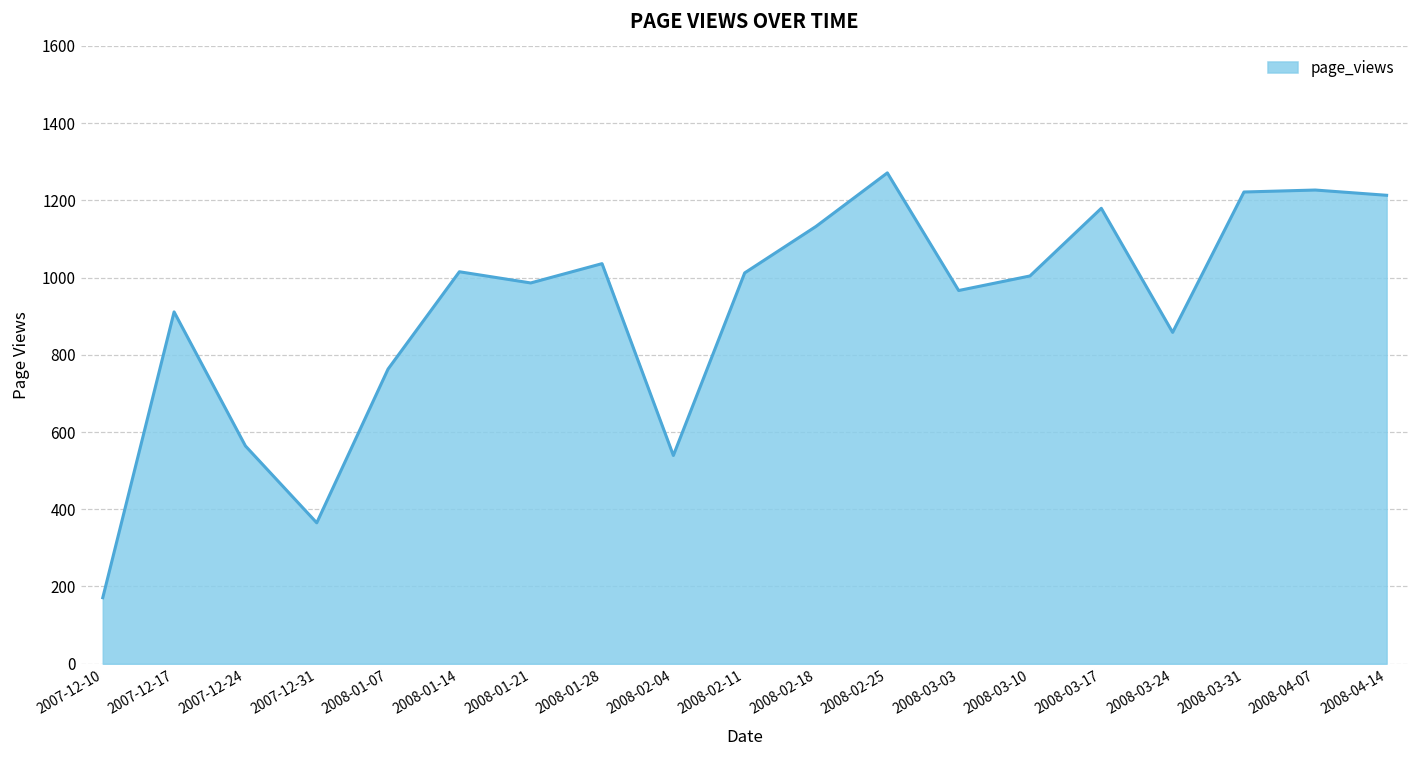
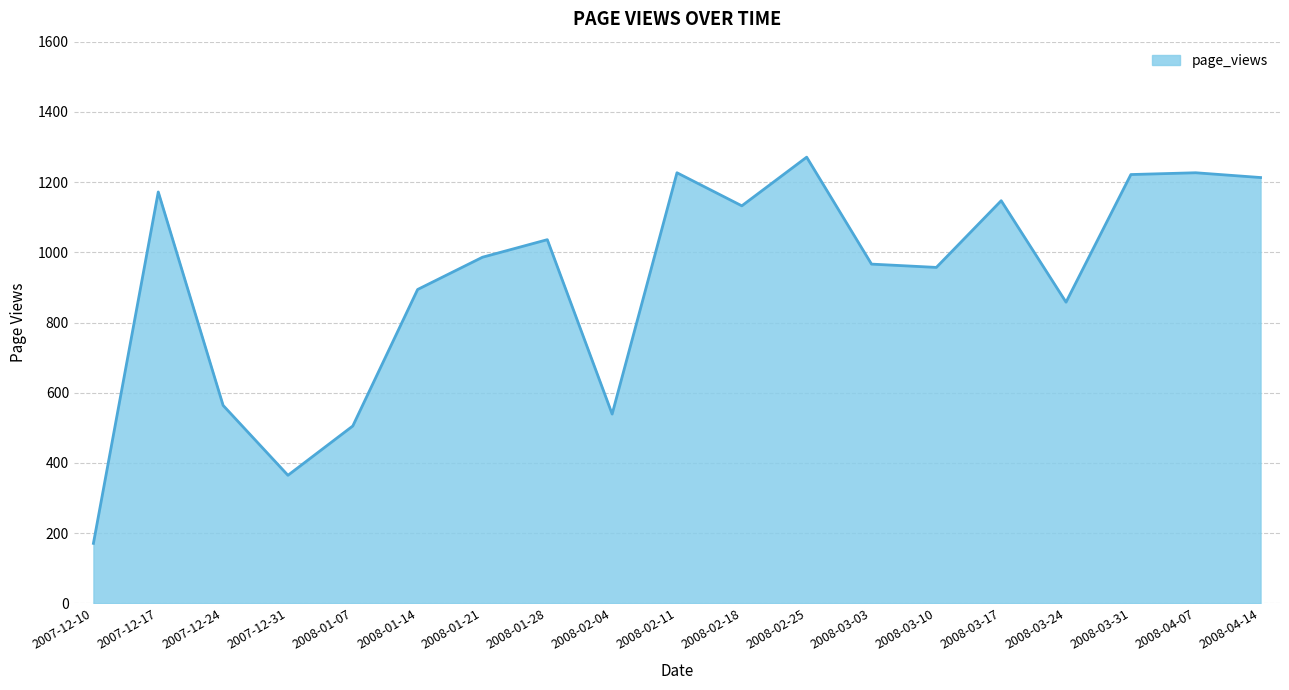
2007-12-17: 910 -> 1170
2008-01-07: 760 -> 510
2008-01-14: 1020 -> 890
2008-02-11: 1010 -> 1230
2008-03-10: 1000 -> 960
2008-03-17: 1180 -> 1150
